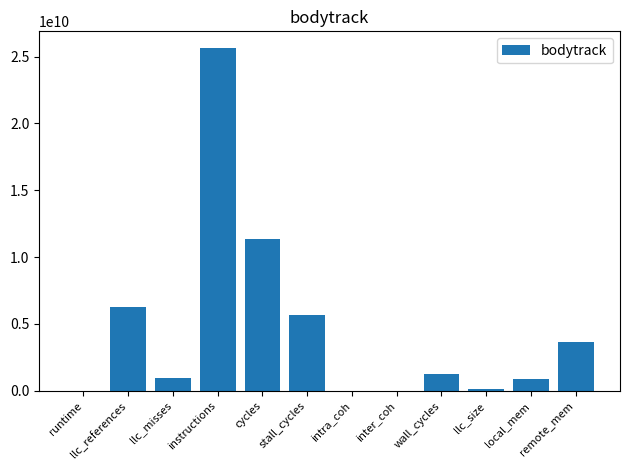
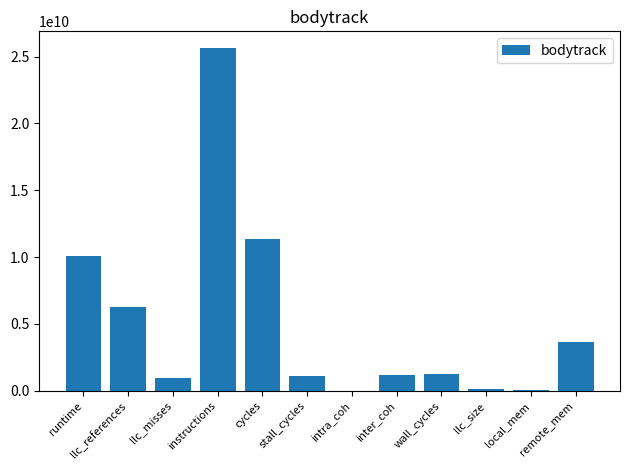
runtime: 0 -> 10100000000
stall_cycles: 5700000000 -> 1100000000
inter_coh: 0 -> 1100000000
local_mem: 900000000 -> 100000000
